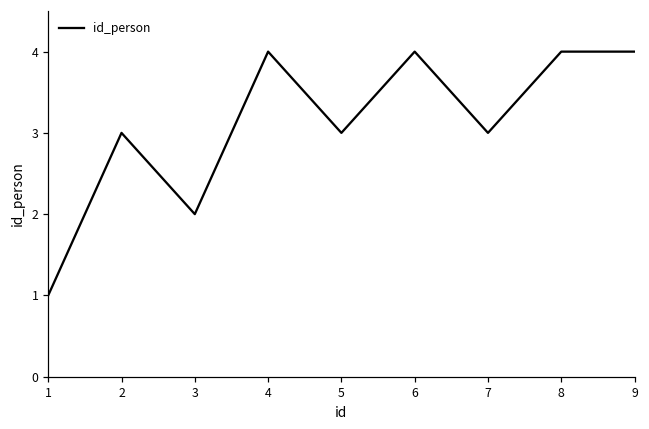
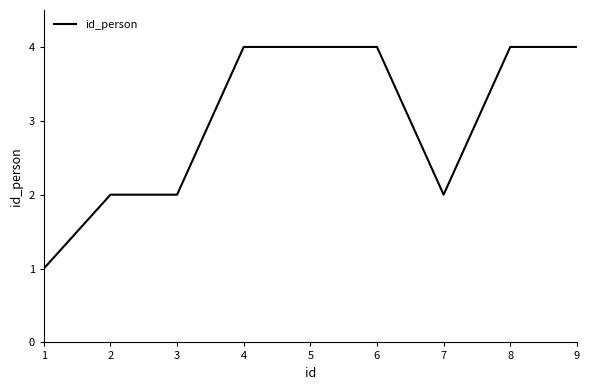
2: 3 -> 2
5: 3 -> 4
7: 3 -> 2
